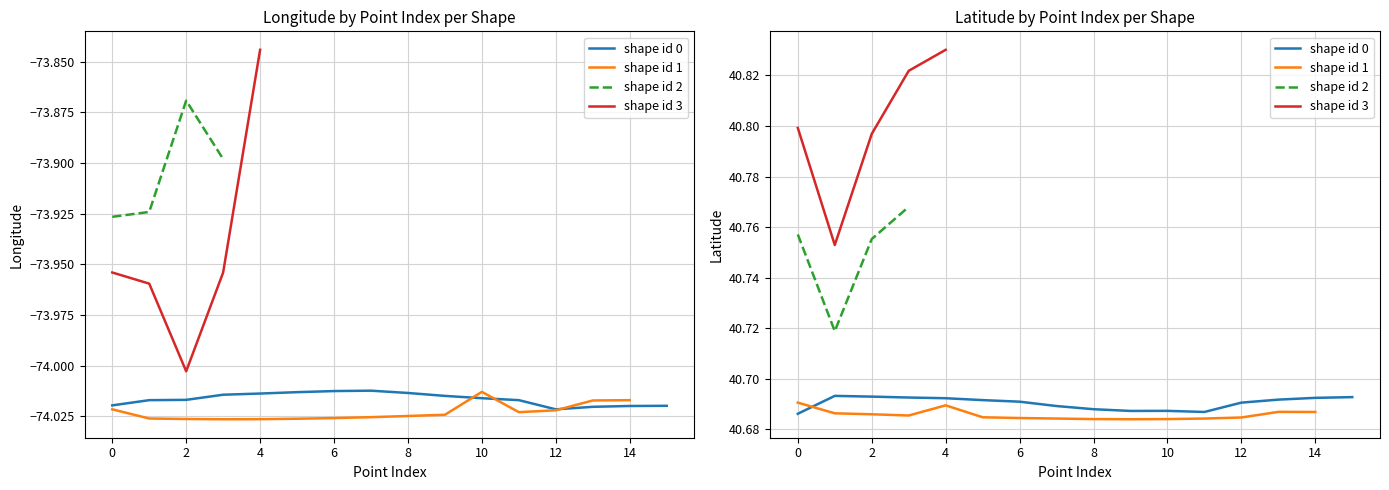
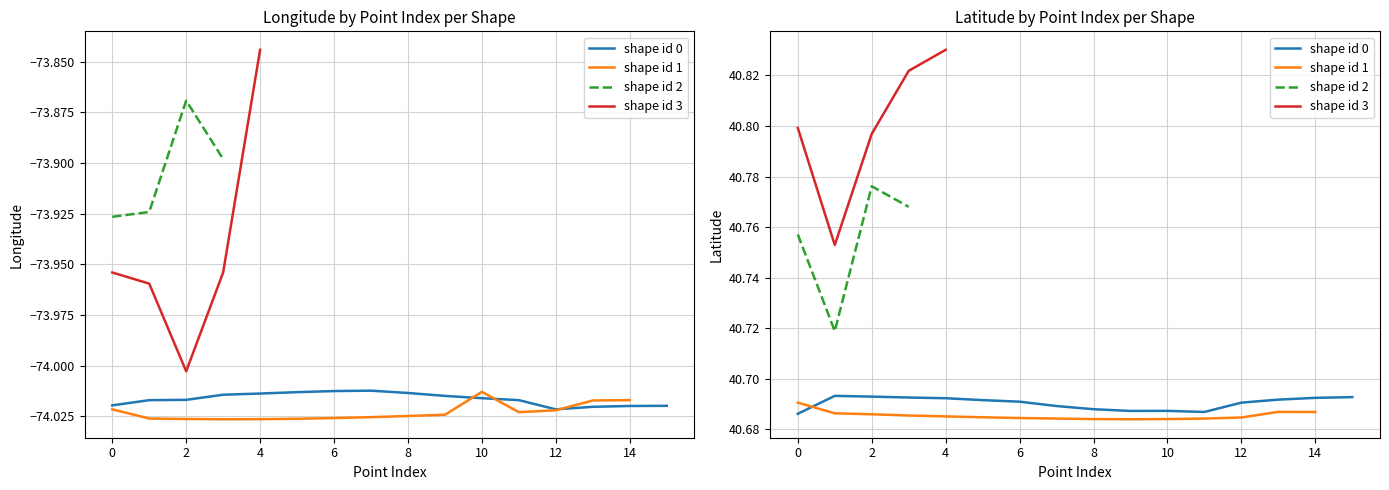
Latitude by Point Index per Shape, shape id 2, 2: 40.755 -> 40.776
Latitude by Point Index per Shape, shape id 1, 4: 40.690 -> 40.685
